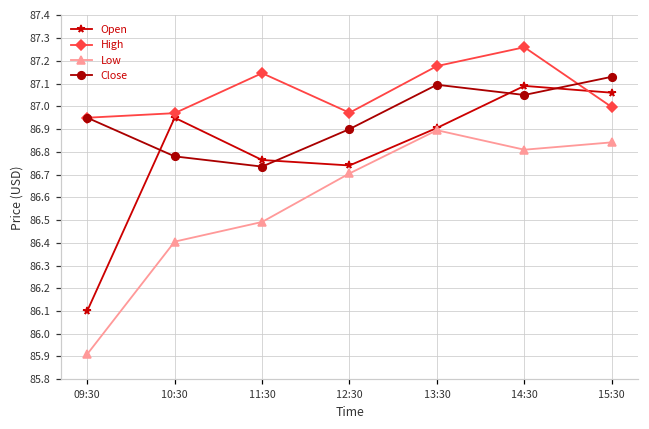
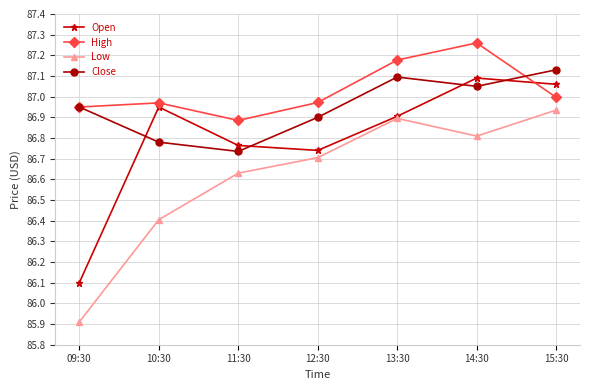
High, 11:30: 87.15 -> 86.89
Low, 11:30: 86.49 -> 86.63
Low, 15:30: 86.84 -> 86.93
